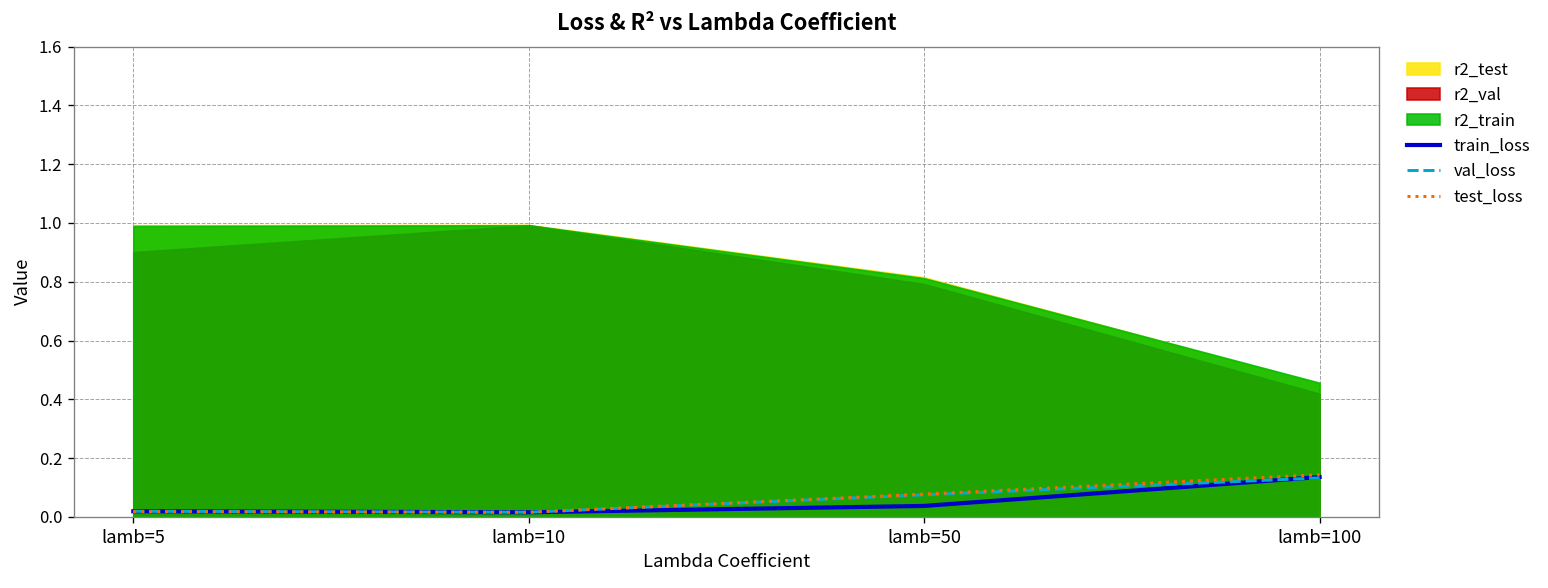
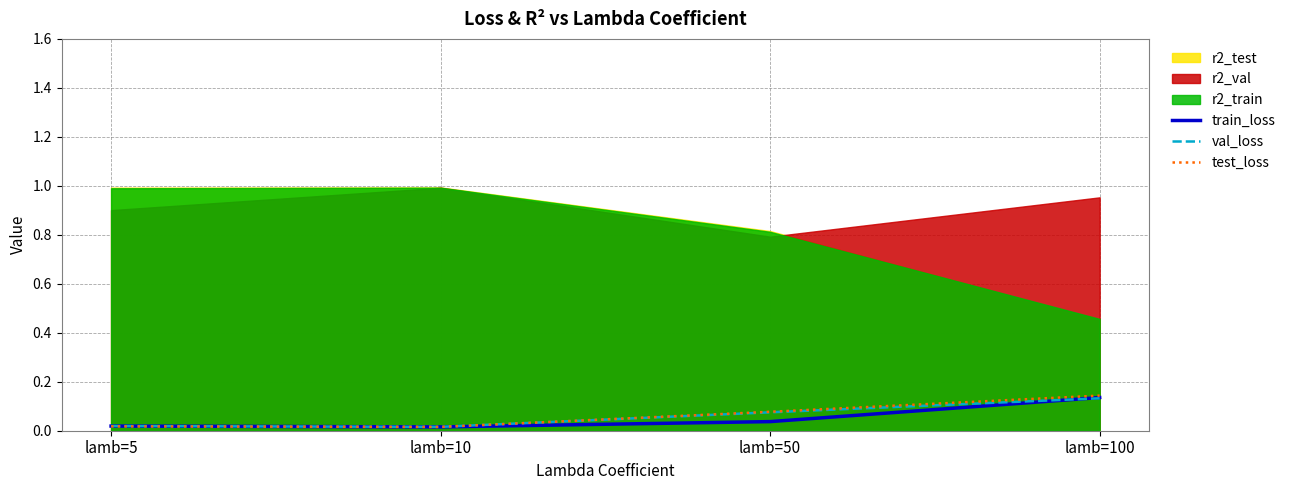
r2_val, lamb=100: 0.42 -> 0.95
